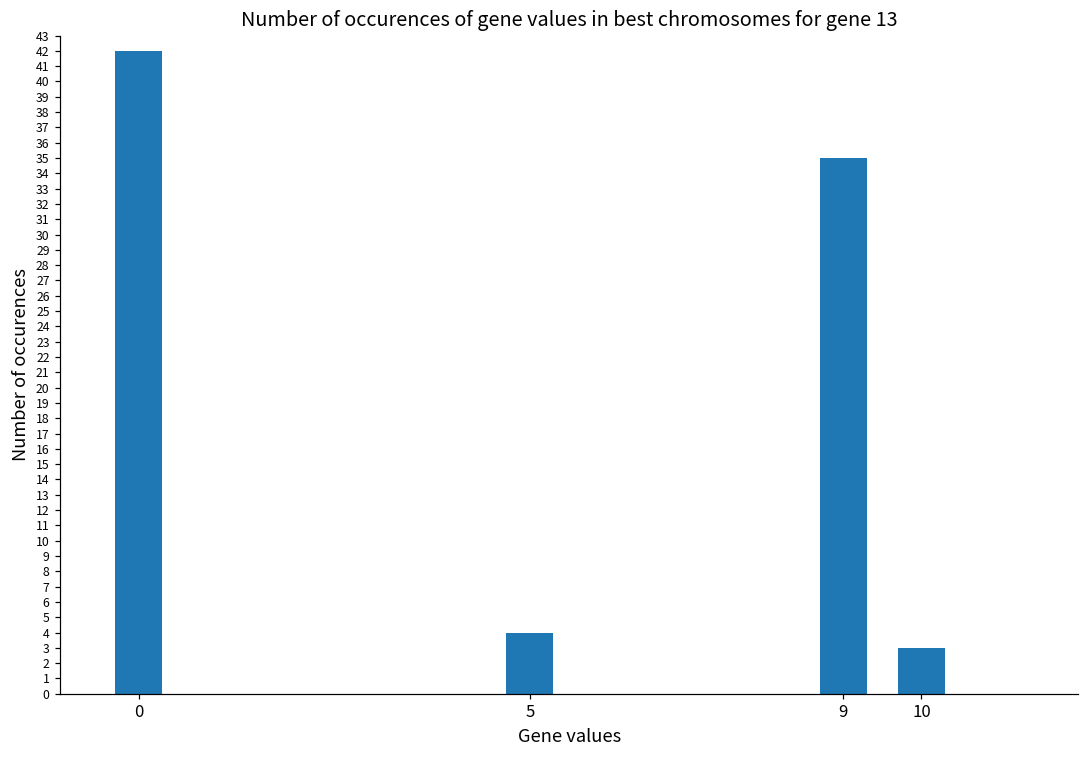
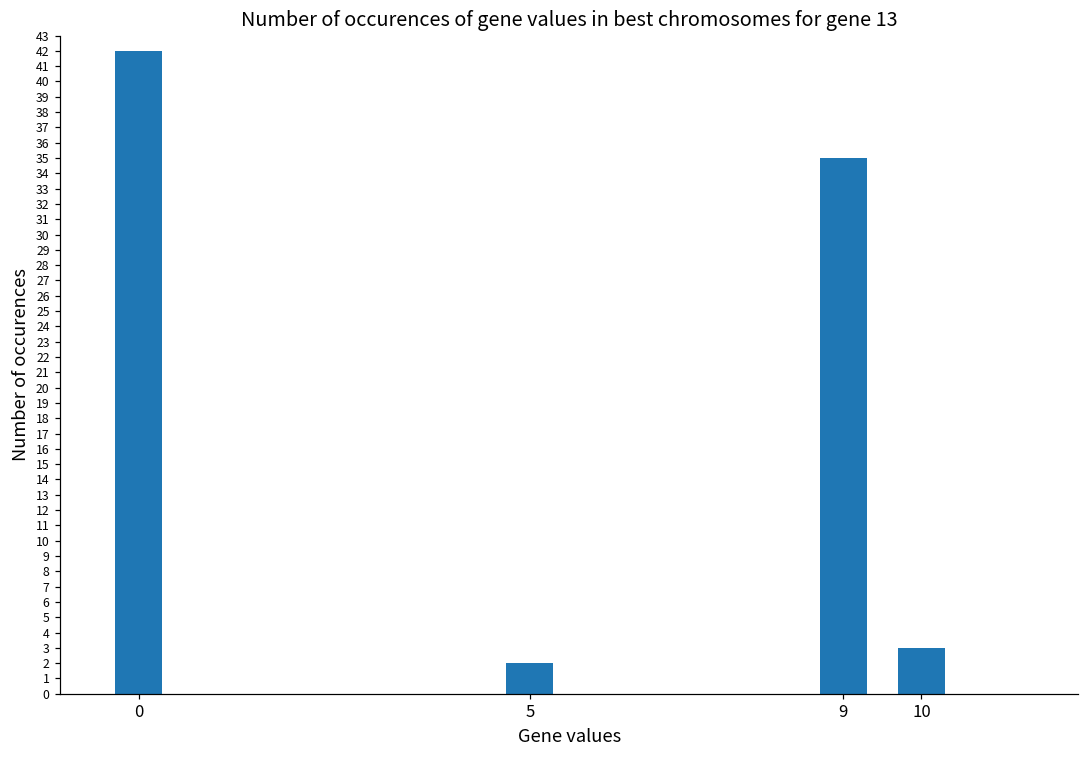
5: 4 -> 2
